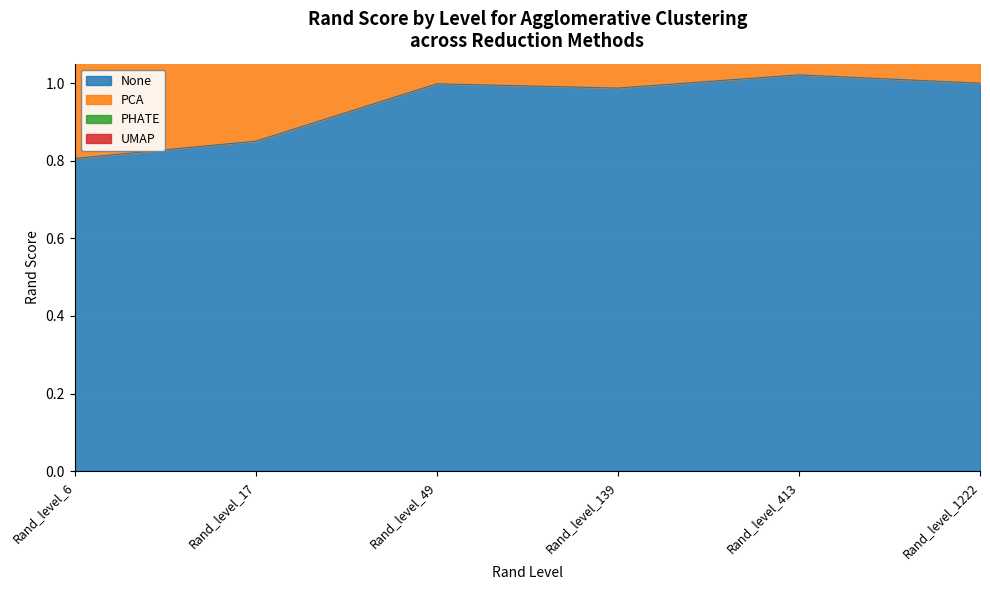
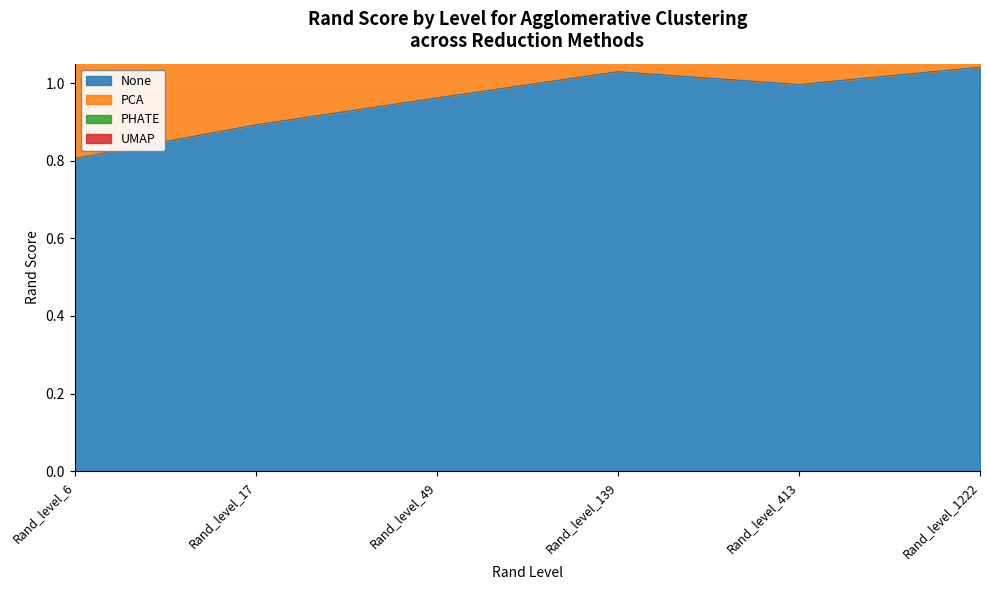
None, Rand_level_17: 0.85 -> 0.89
None, Rand_level_49: 1.00 -> 0.96
None, Rand_level_139: 0.99 -> 1.03
None, Rand_level_413: 1.02 -> 1.00
None, Rand_level_1222: 1.00 -> 1.04
